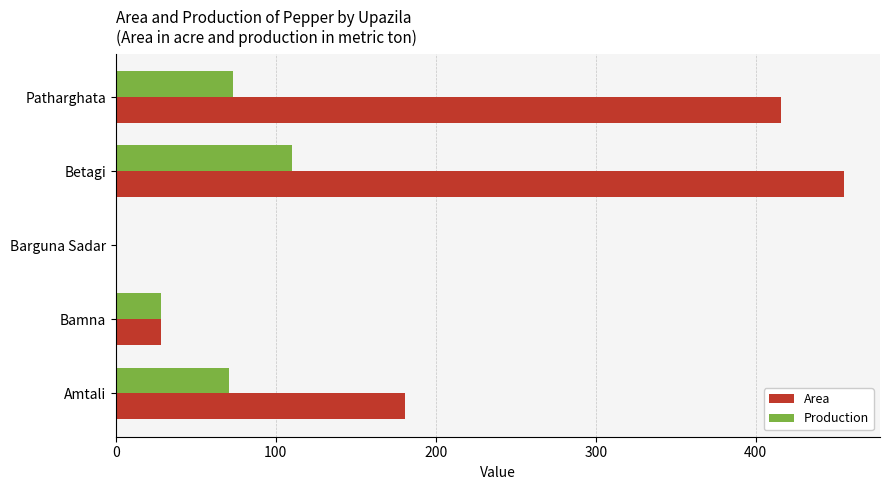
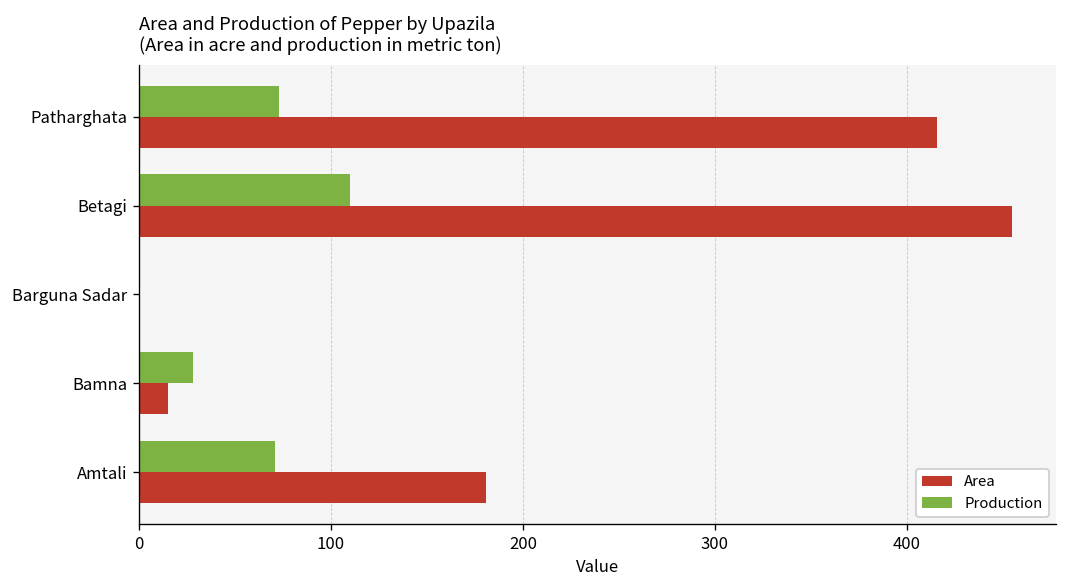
Area, Bamna: 28 -> 15
